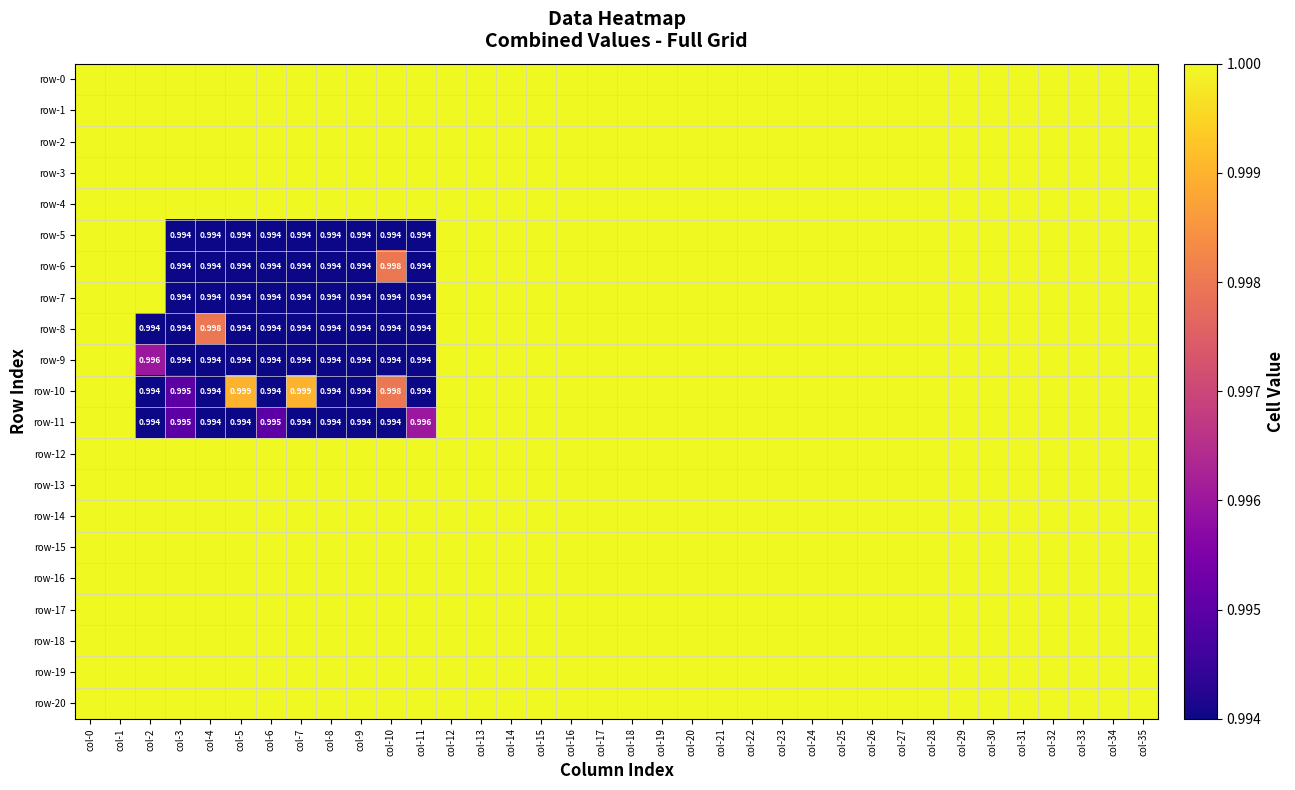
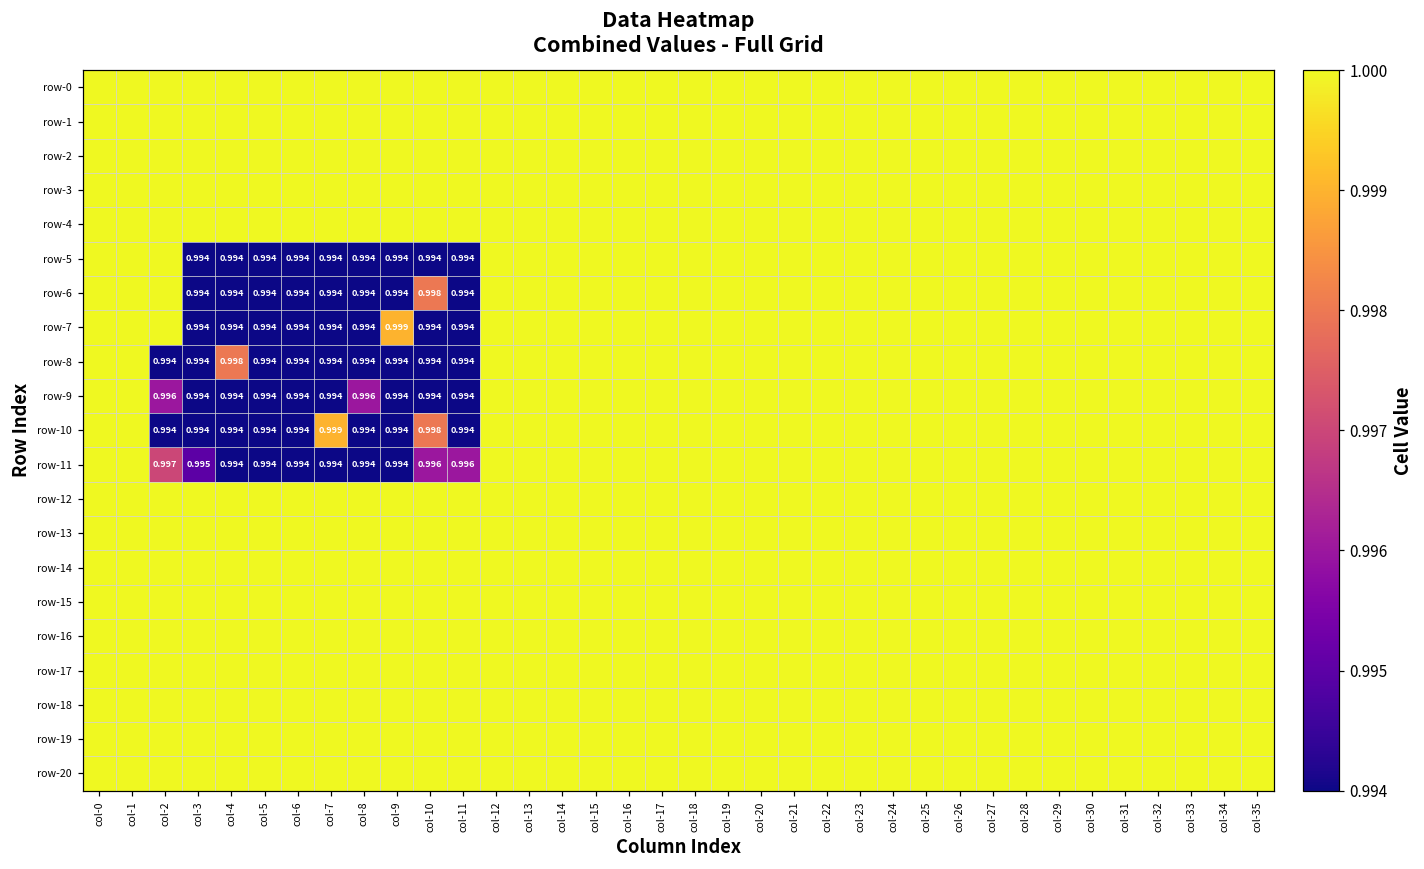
row-7, col-9: 0.994 -> 0.999
row-9, col-8: 0.994 -> 0.996
row-10, col-3: 0.995 -> 0.994
row-10, col-5: 0.999 -> 0.994
row-11, col-2: 0.994 -> 0.997
row-11, col-6: 0.995 -> 0.994
row-11, col-10: 0.994 -> 0.996
